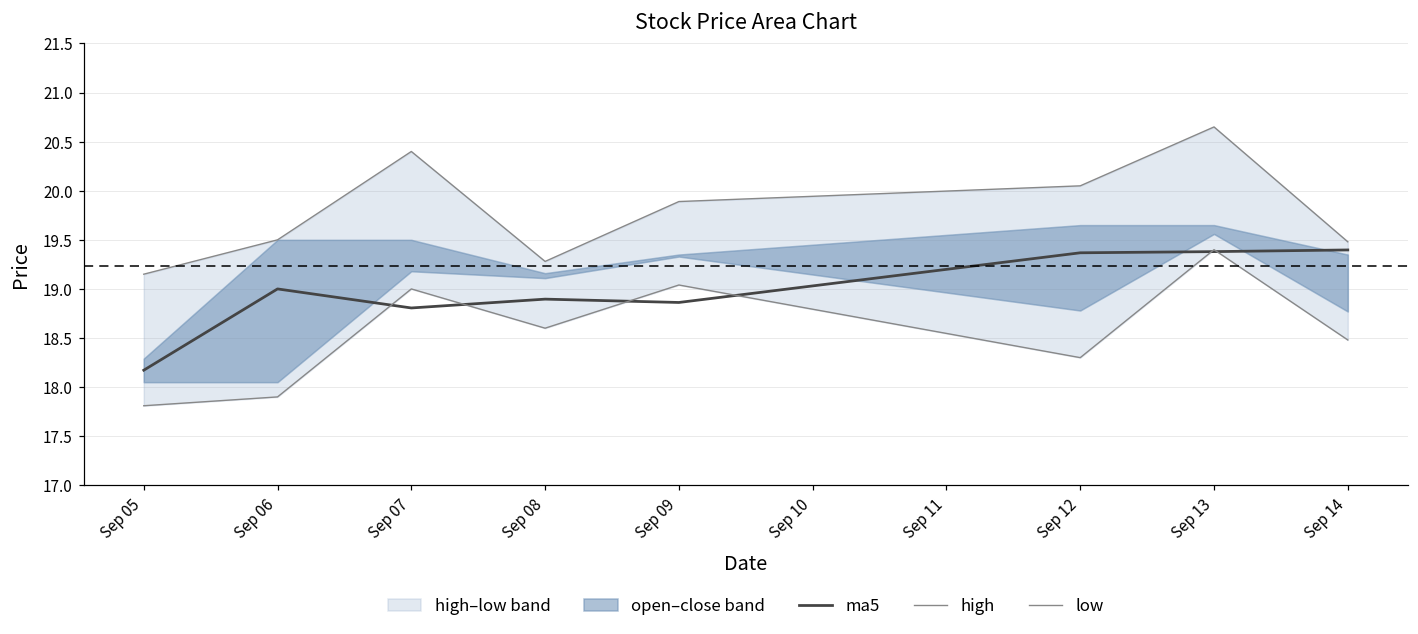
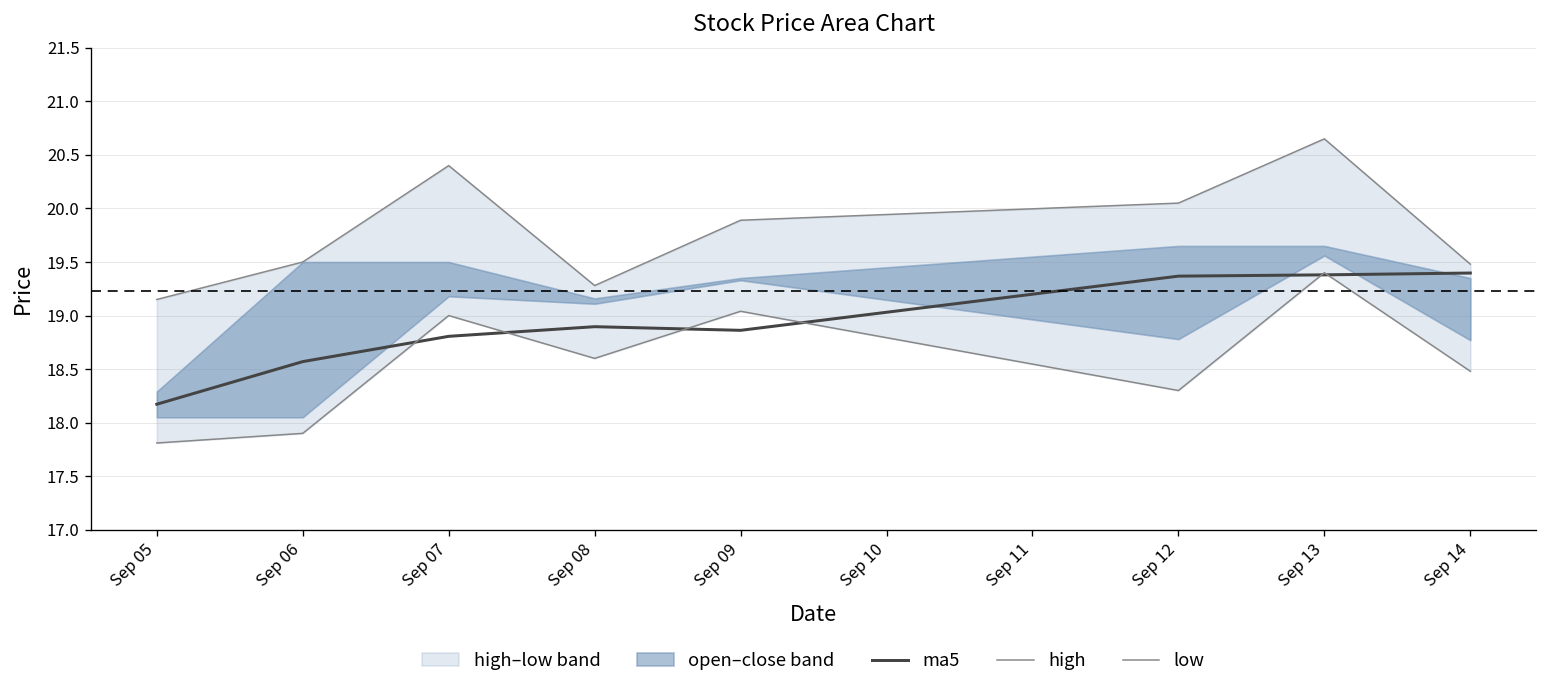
ma5, Sep 06: 19.0 -> 18.6
